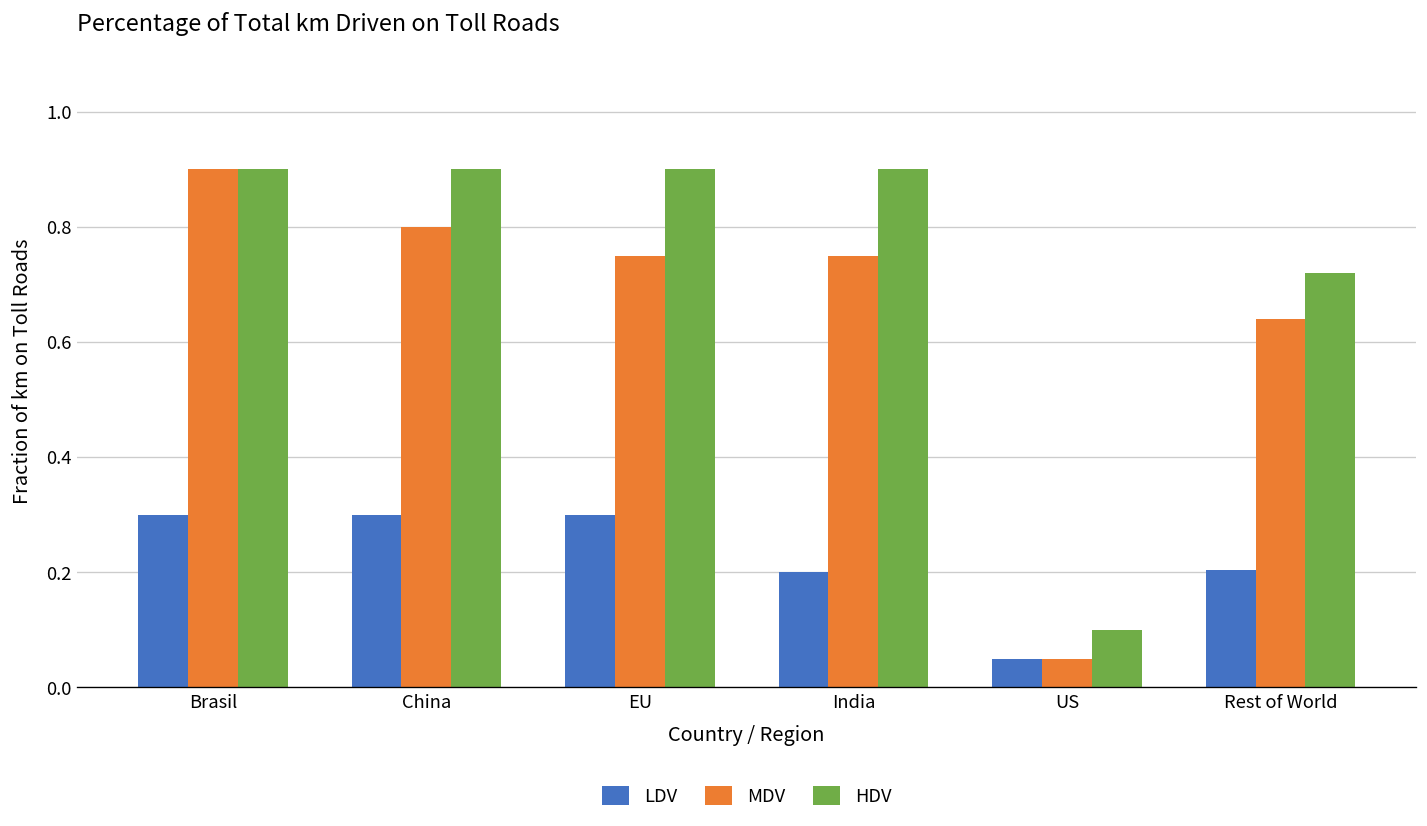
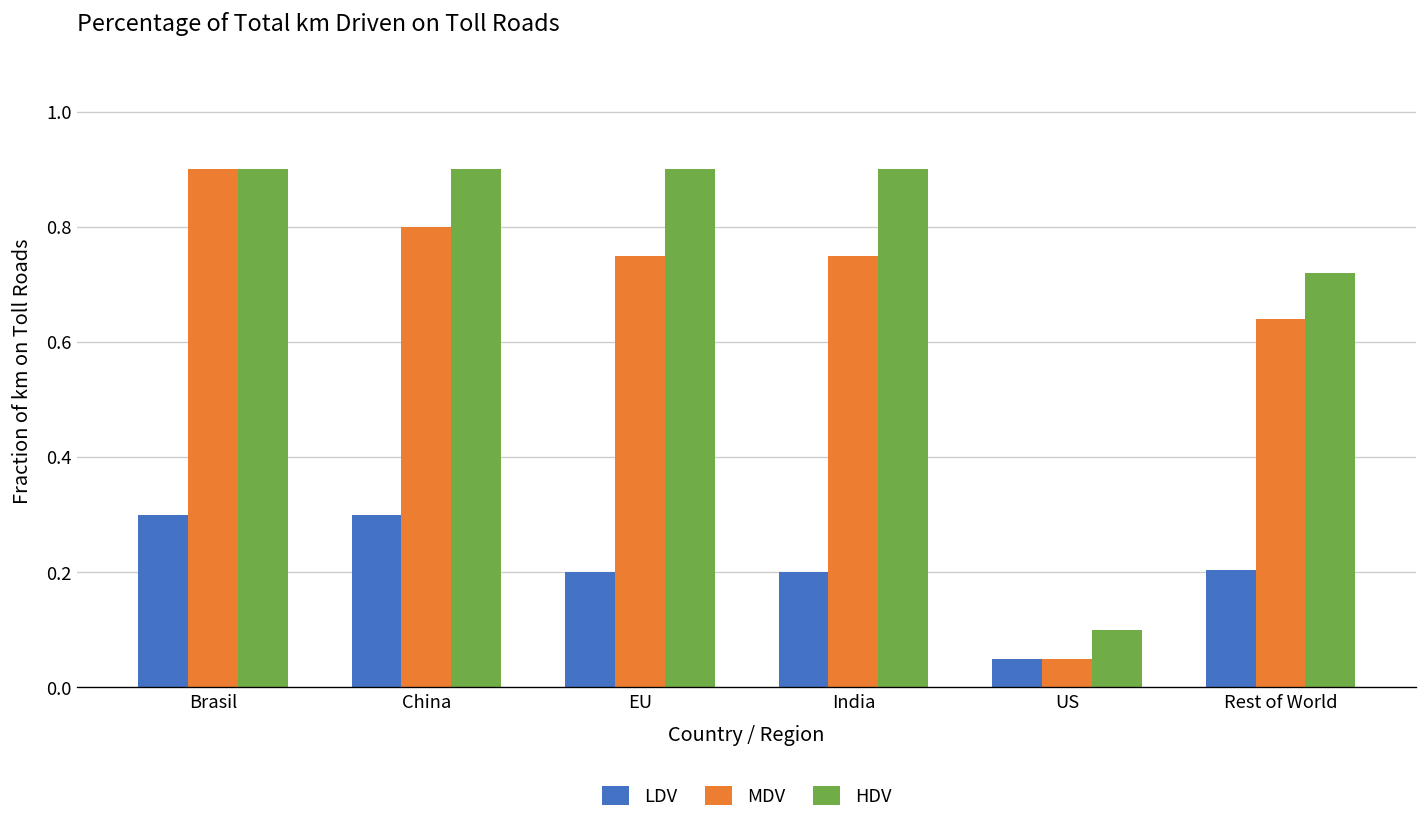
LDV, EU: 0.3 -> 0.2
